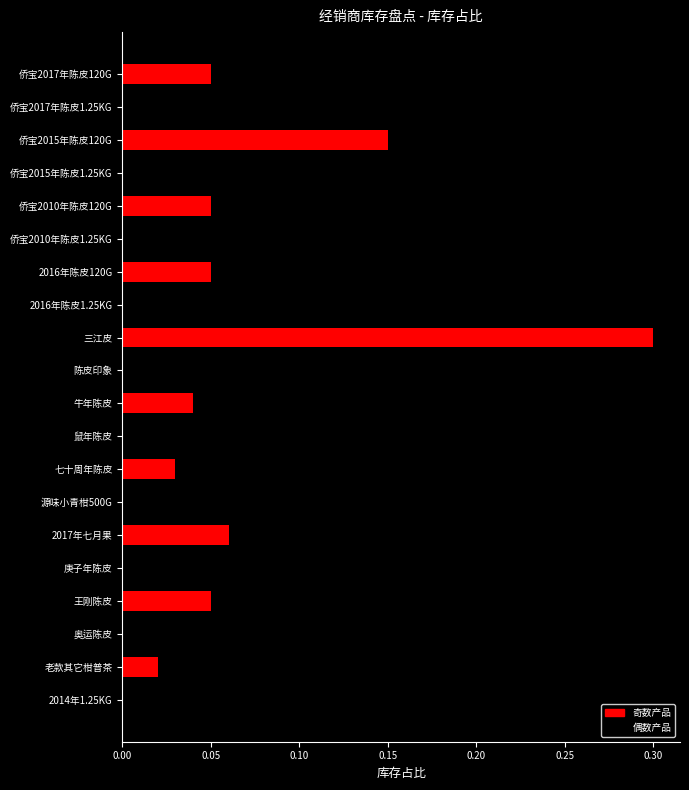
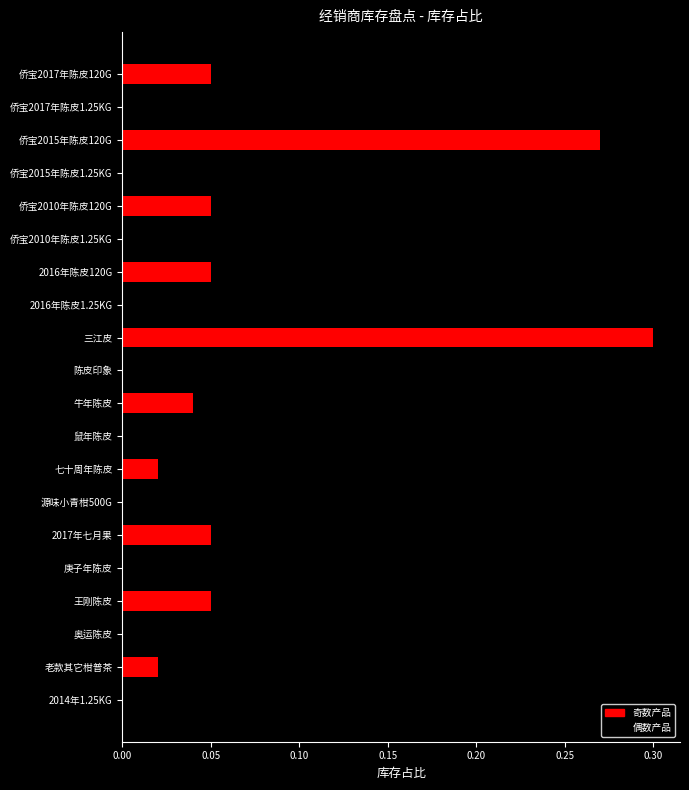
侨宝2015年陈皮120G: 0.15 -> 0.27
七十周年陈皮: 0.03 -> 0.02
2017年七月果: 0.06 -> 0.05
